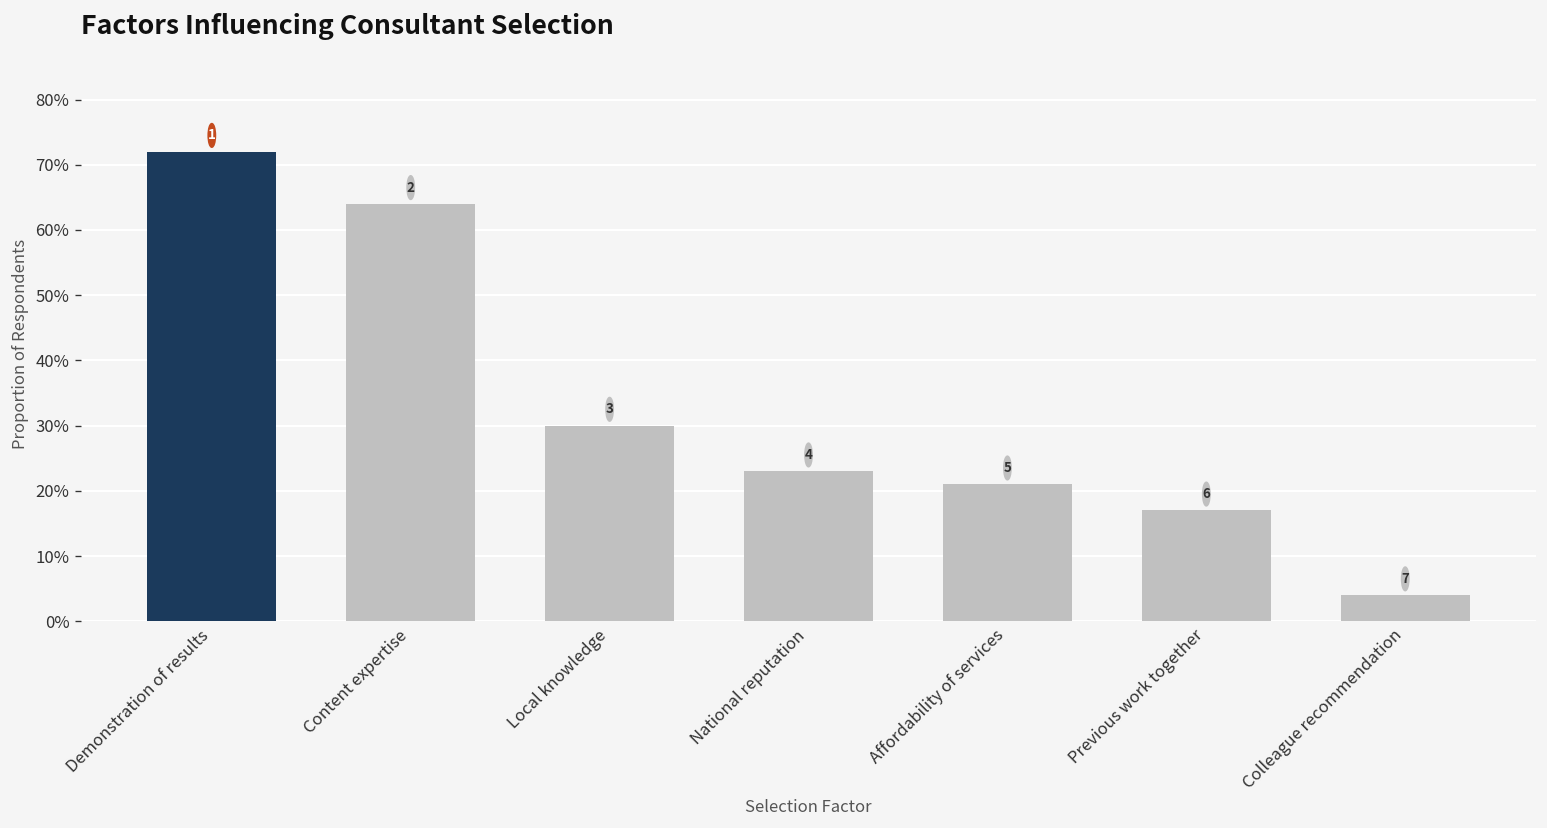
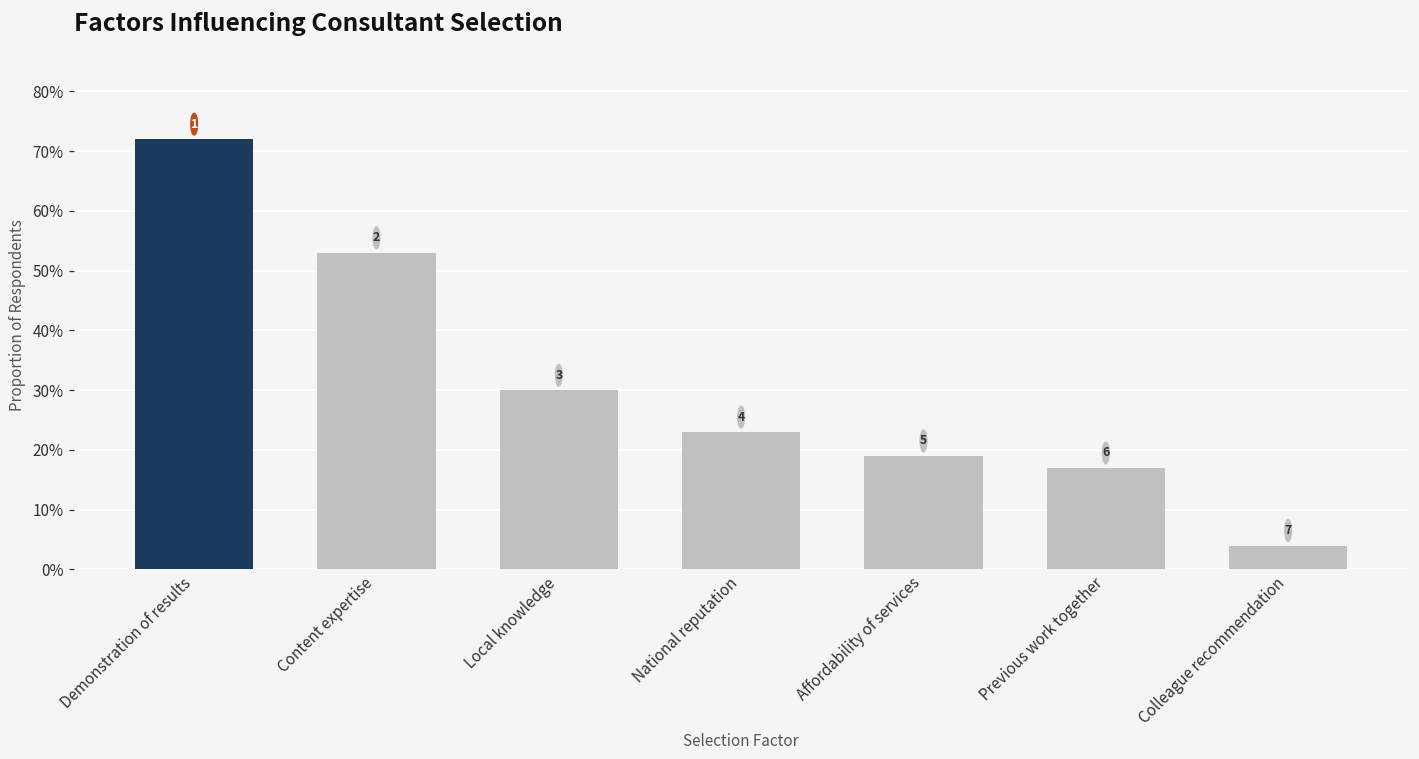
Content expertise: 64% -> 53%
Affordability of services: 21% -> 19%
